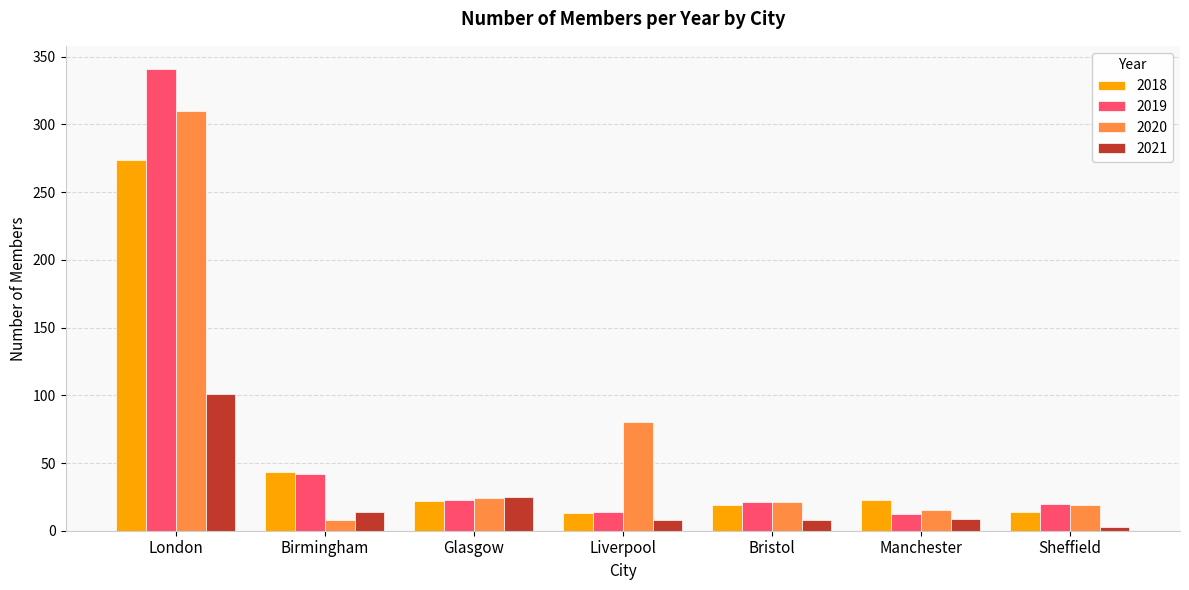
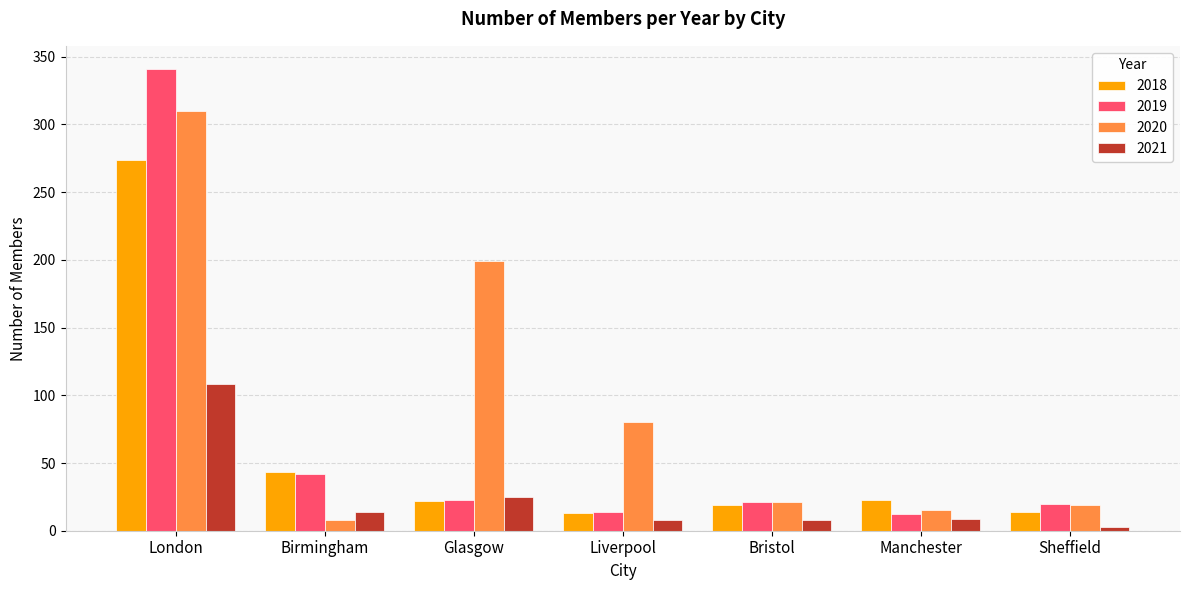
2021, London: 101 -> 108
2020, Glasgow: 24 -> 199
